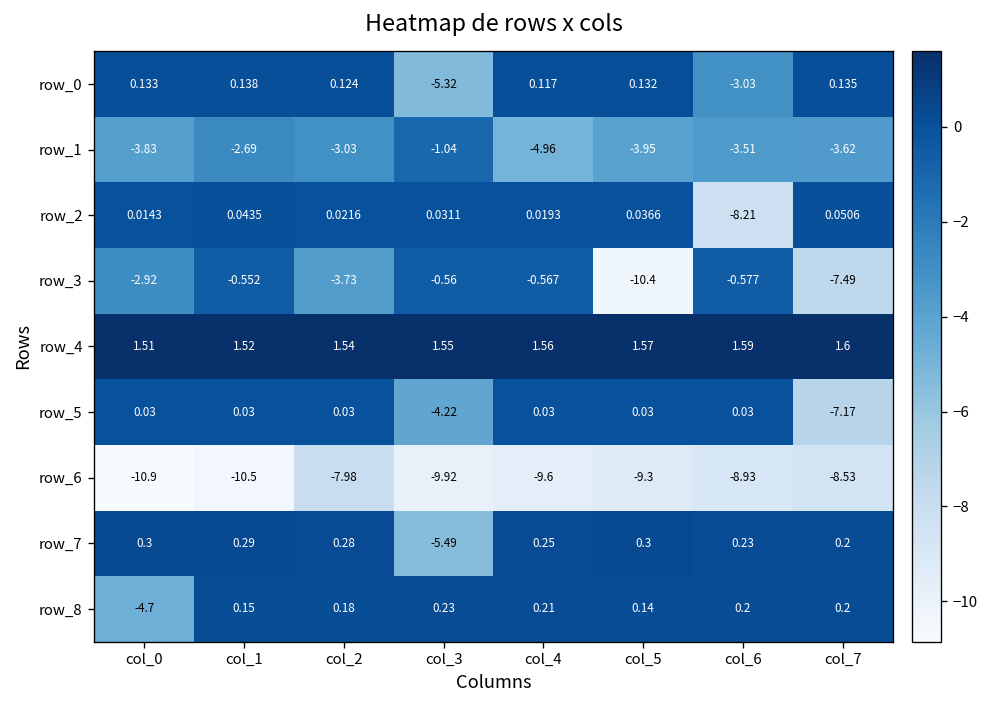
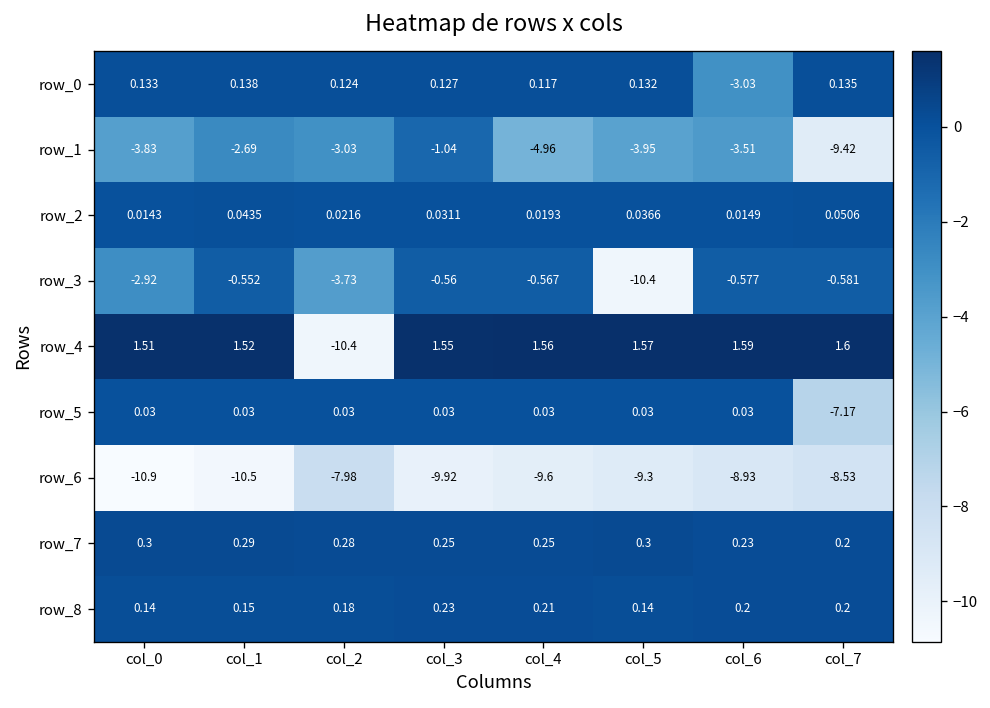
row_0, col_3: -5.32 -> 0.127
row_1, col_7: -3.62 -> -9.42
row_2, col_6: -8.21 -> 0.0149
row_3, col_7: -7.49 -> -0.581
row_4, col_2: 1.54 -> -10.4
row_5, col_3: -4.22 -> 0.03
row_7, col_3: -5.49 -> 0.25
row_8, col_0: -4.7 -> 0.14
